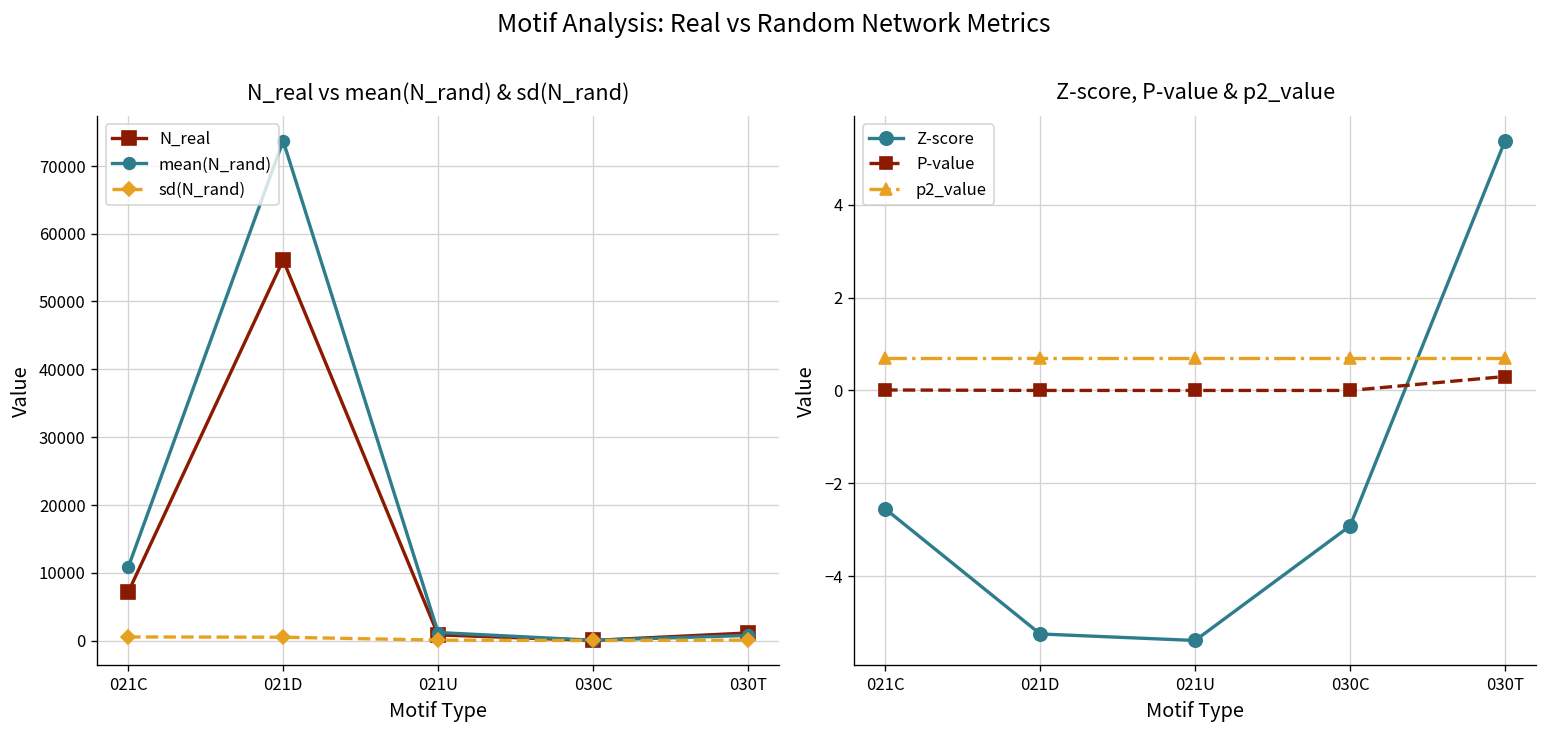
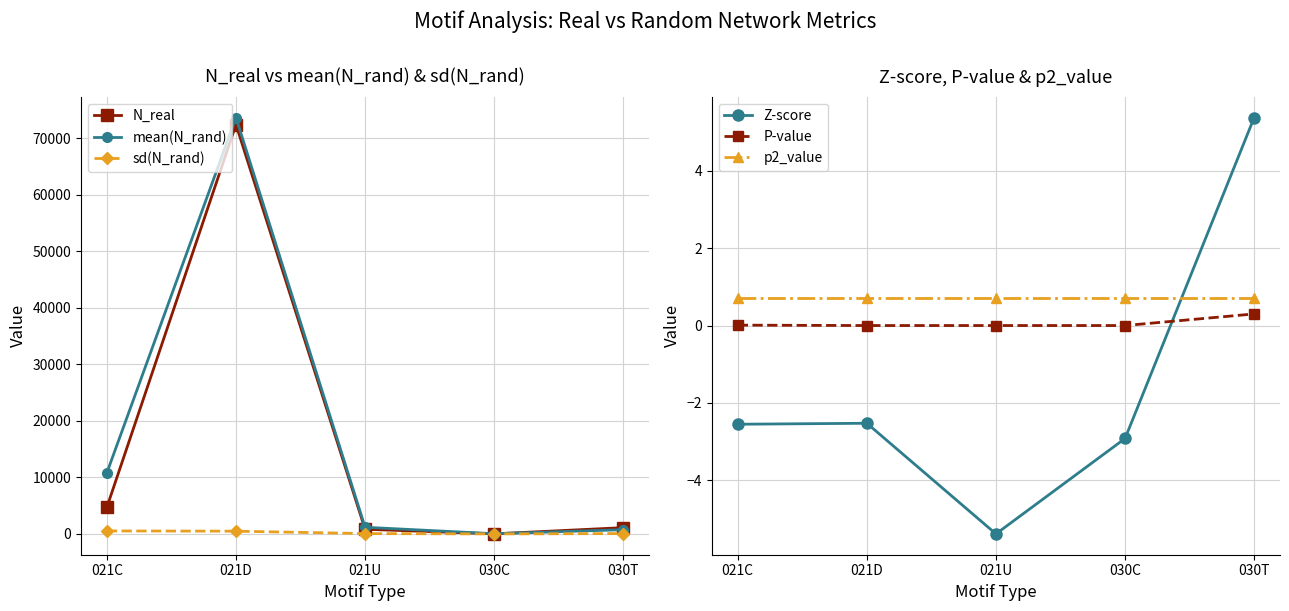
N_real vs mean(N_rand) & sd(N_rand), N_real, 021C: 7000 -> 5000
N_real vs mean(N_rand) & sd(N_rand), N_real, 021D: 56000 -> 72000
Z-score, P-value & p2_value, Z-score, 021D: -5.2 -> -2.5
